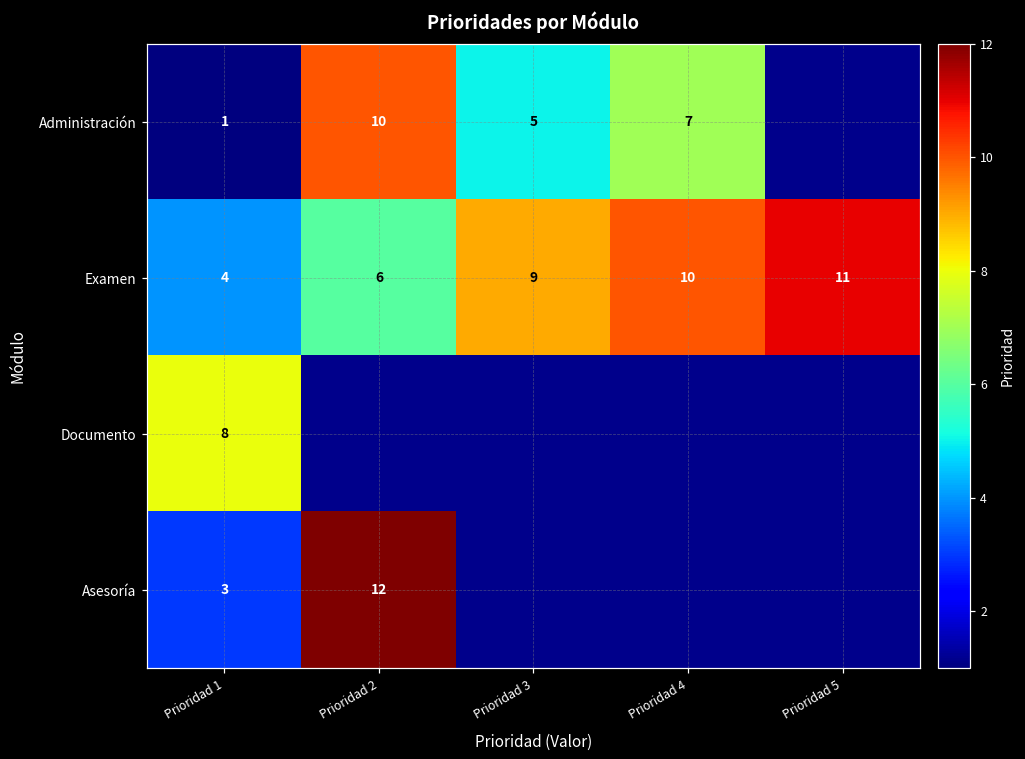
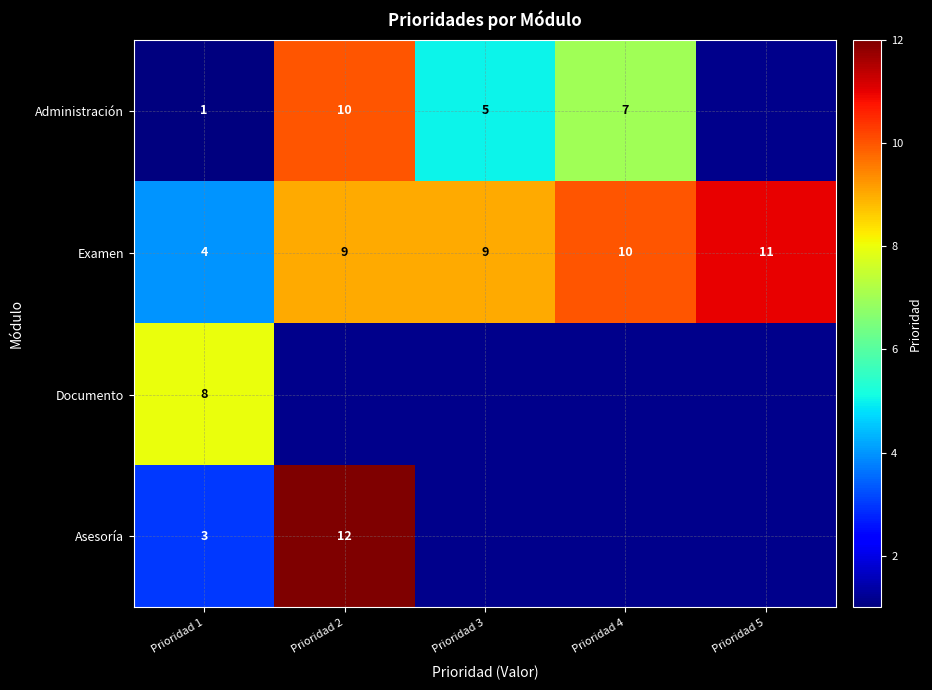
Examen, Prioridad 2: 6 -> 9
